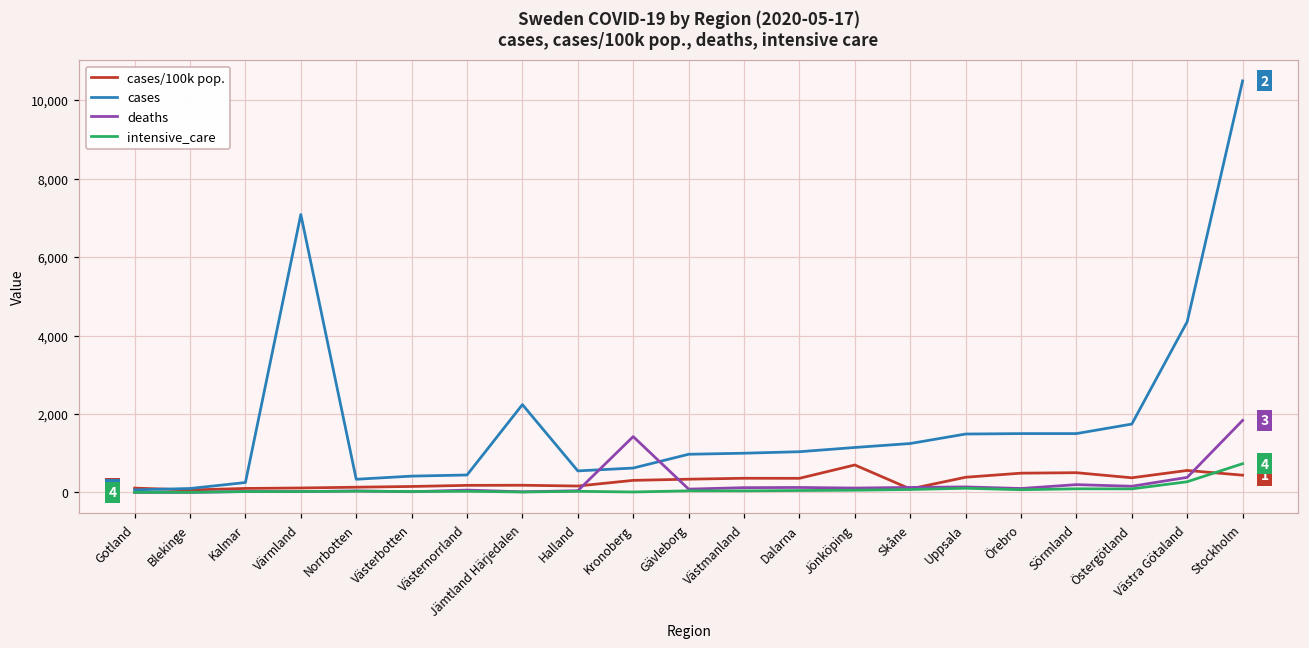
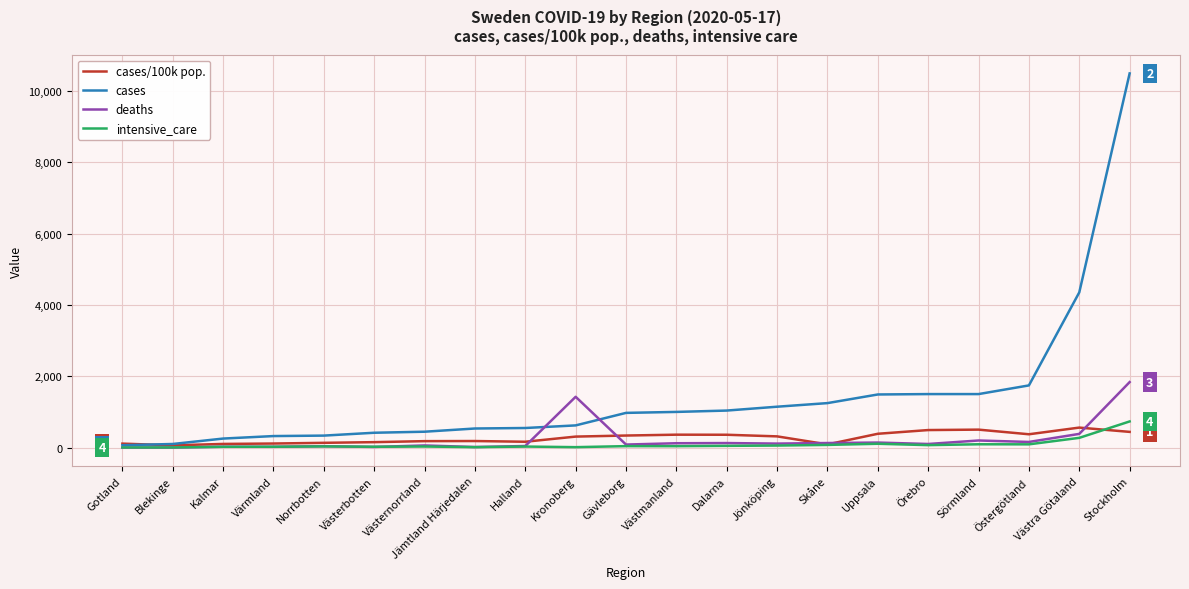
cases, Värmland: 7,100 -> 300
cases, Jämtland Härjedalen: 2,200 -> 500
cases/100k pop., Jönköping: 700 -> 300
